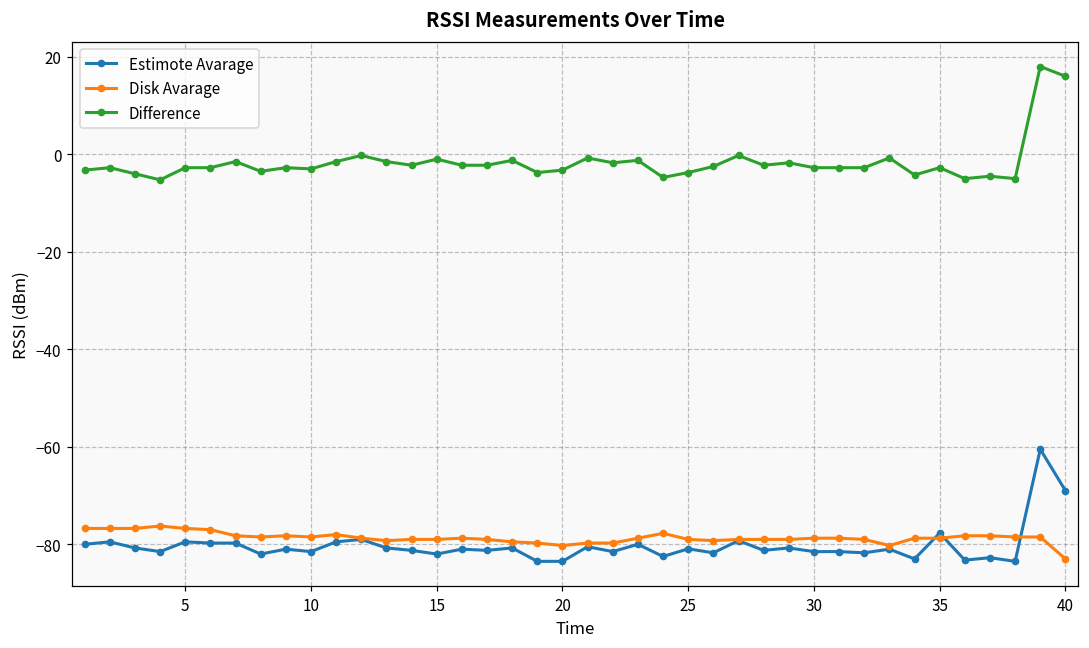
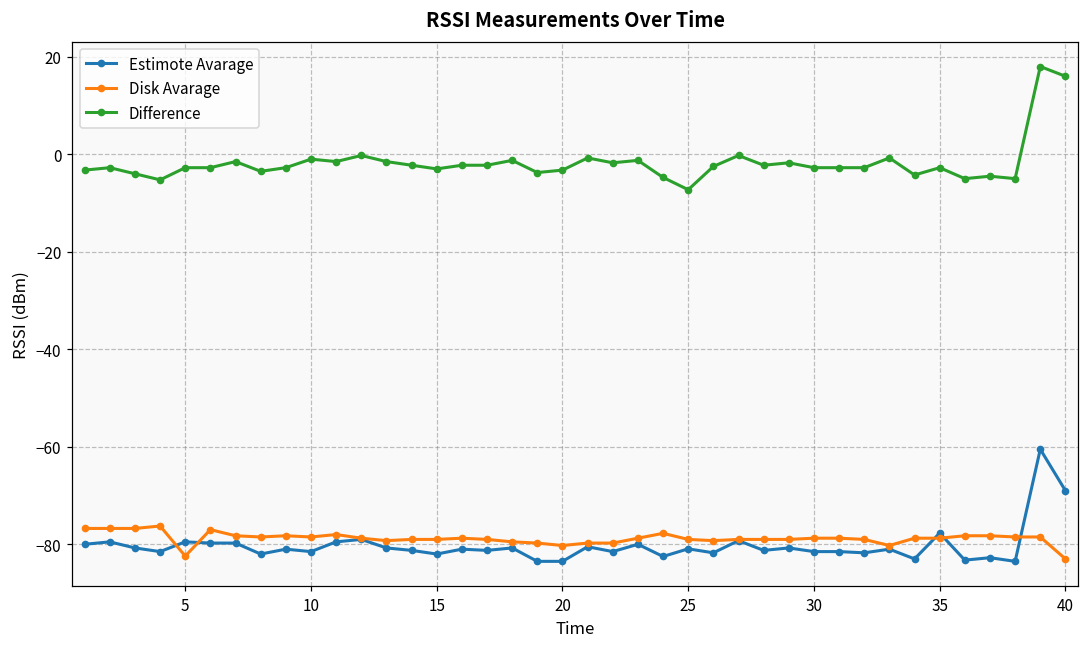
Disk Avarage, 5: -77 -> -82
Difference, 10: -3 -> -1
Difference, 15: -1 -> -3
Difference, 25: -4 -> -7
